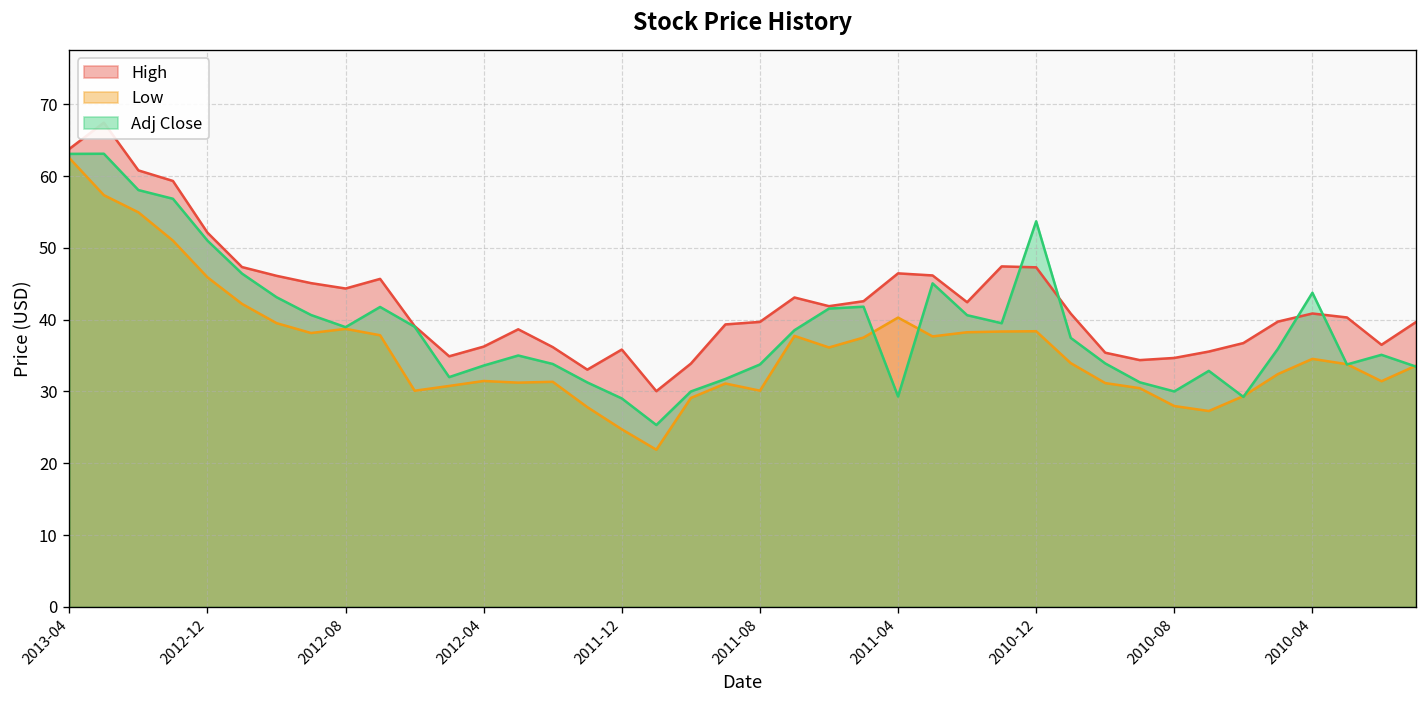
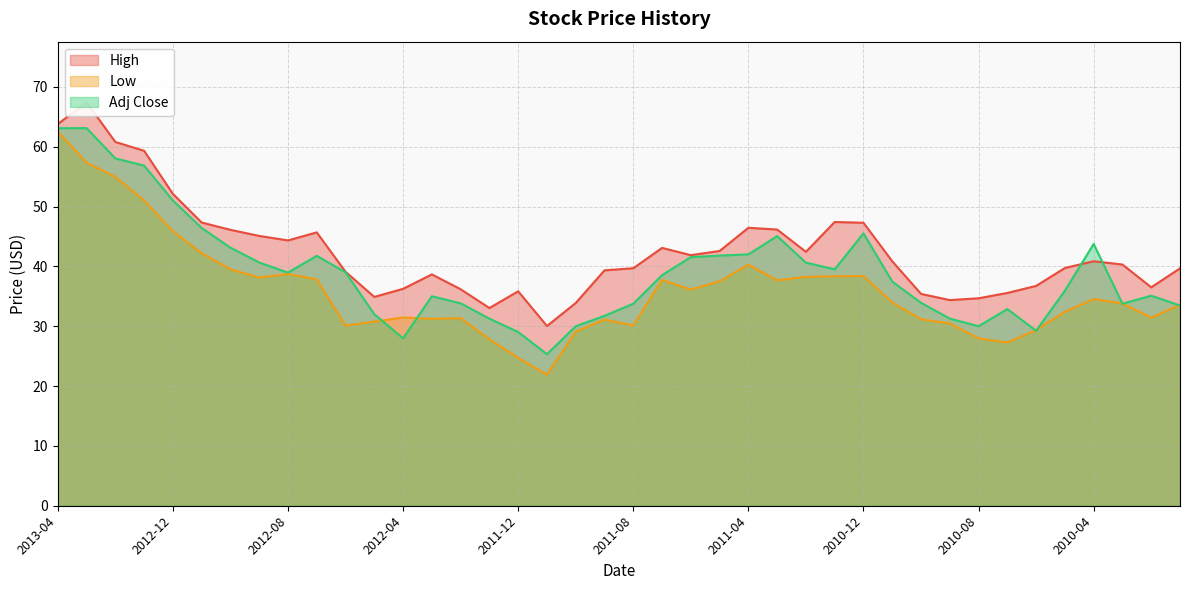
Adj Close, 2012-04: 34 -> 28
Adj Close, 2011-04: 29 -> 42
Adj Close, 2010-12: 54 -> 46
